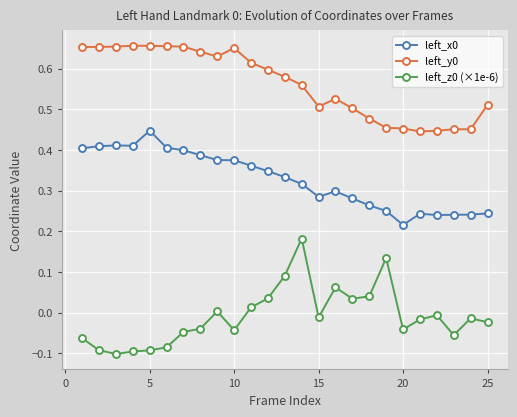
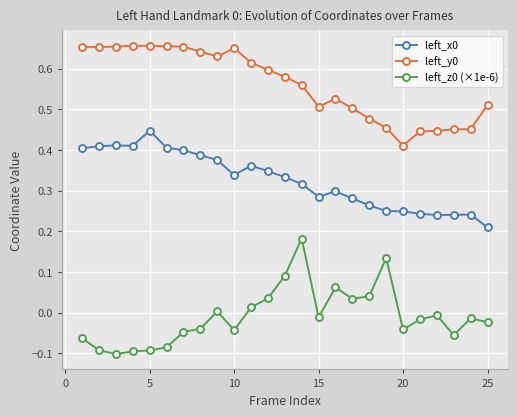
left_x0, 10: 0.37 -> 0.34
left_x0, 20: 0.22 -> 0.25
left_y0, 20: 0.45 -> 0.41
left_x0, 25: 0.24 -> 0.21
